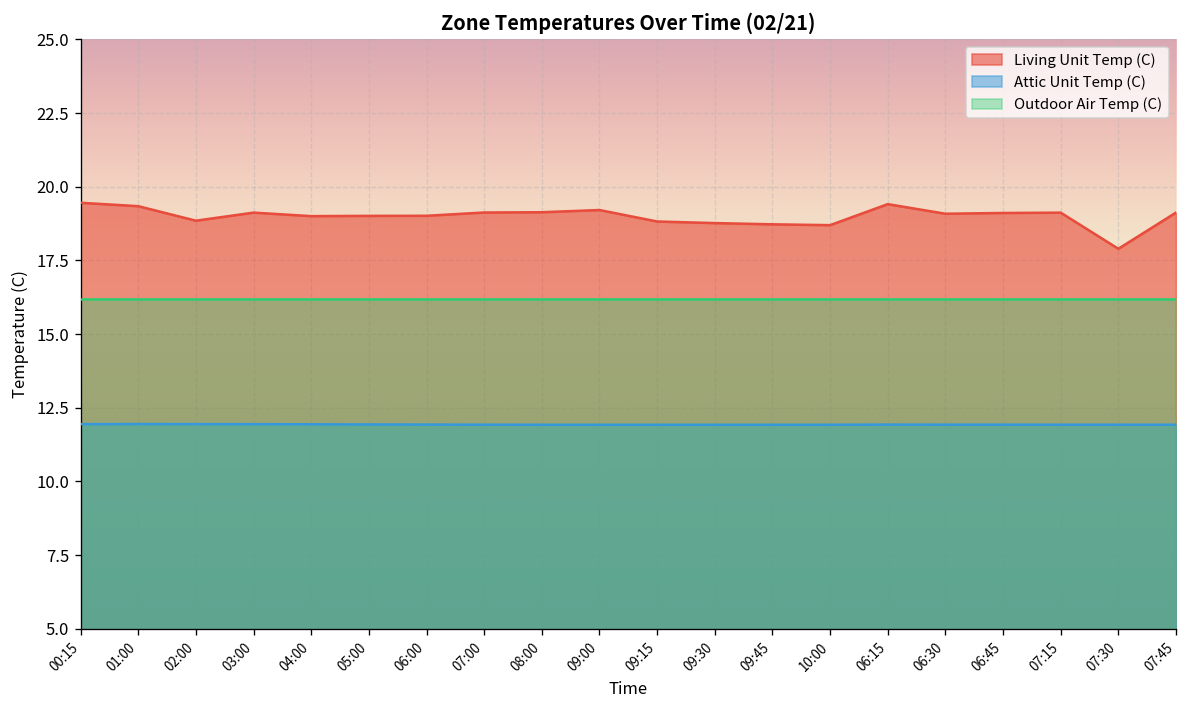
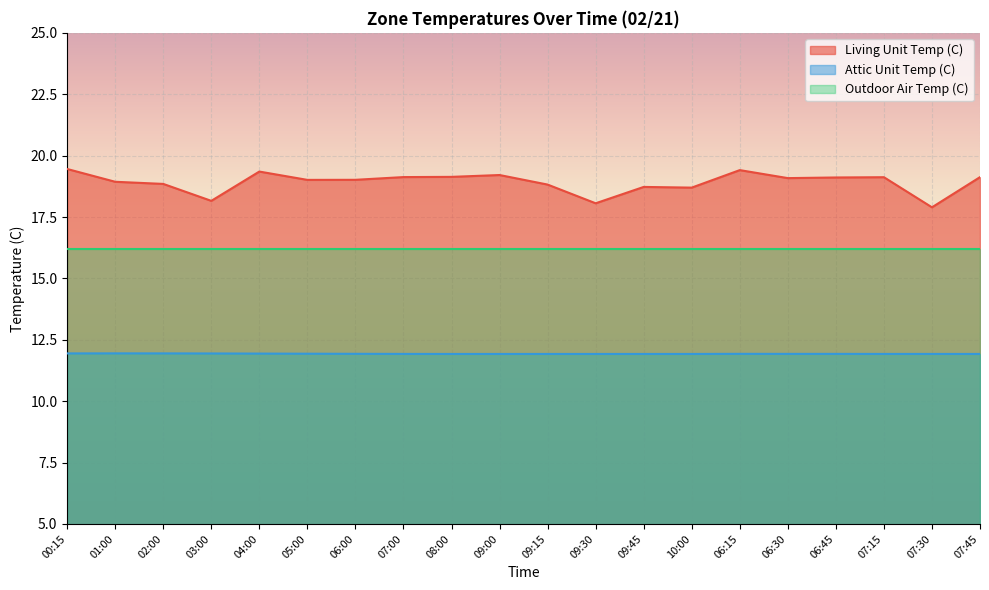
Living Unit Temp (C), 01:00: 19.3 -> 18.9
Living Unit Temp (C), 03:00: 19.1 -> 18.2
Living Unit Temp (C), 04:00: 19.0 -> 19.4
Living Unit Temp (C), 09:30: 18.8 -> 18.1
